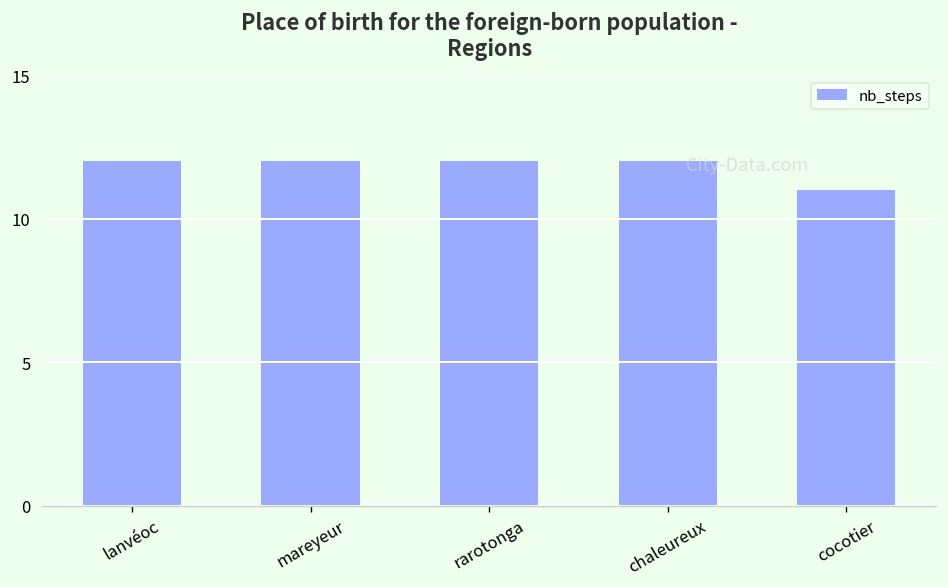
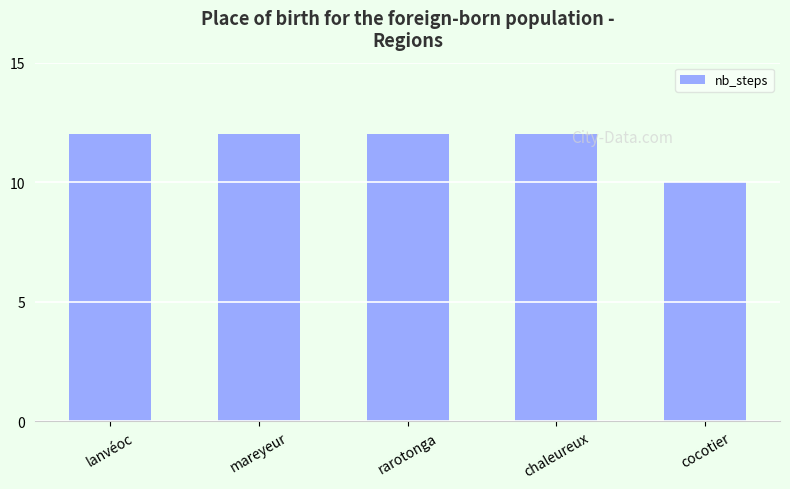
cocotier: 11 -> 10
